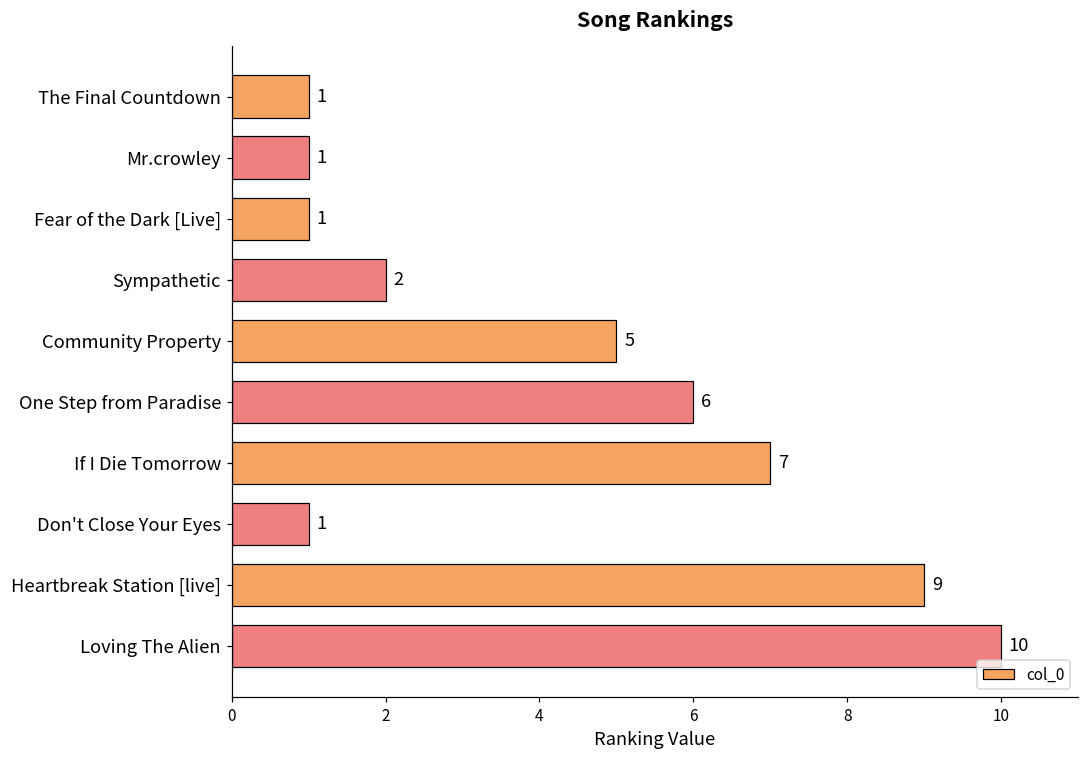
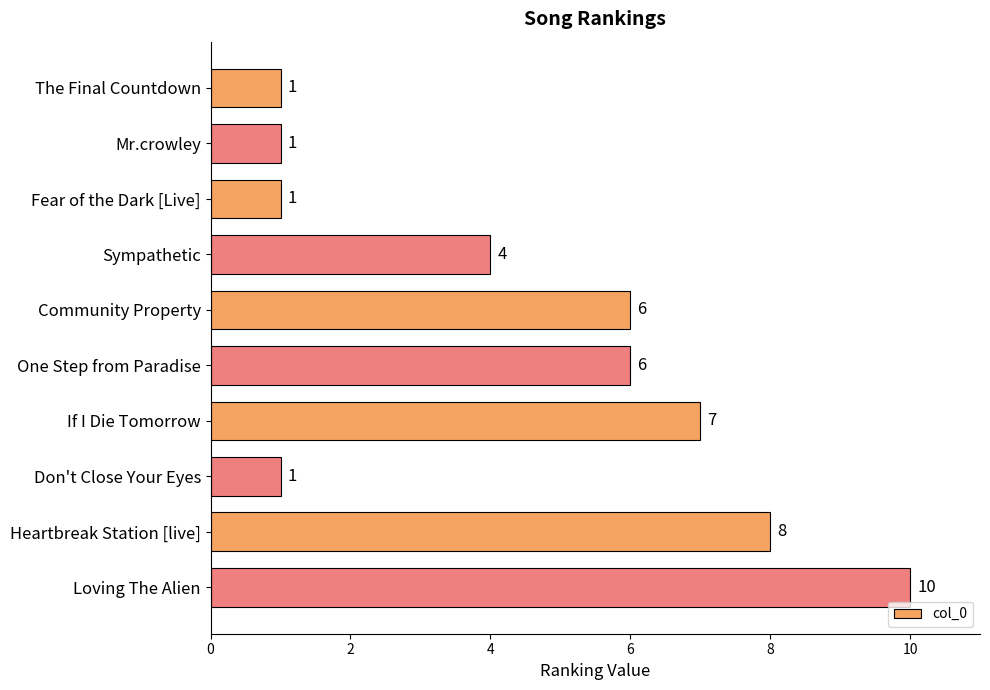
Sympathetic: 2 -> 4
Community Property: 5 -> 6
Heartbreak Station [live]: 9 -> 8
